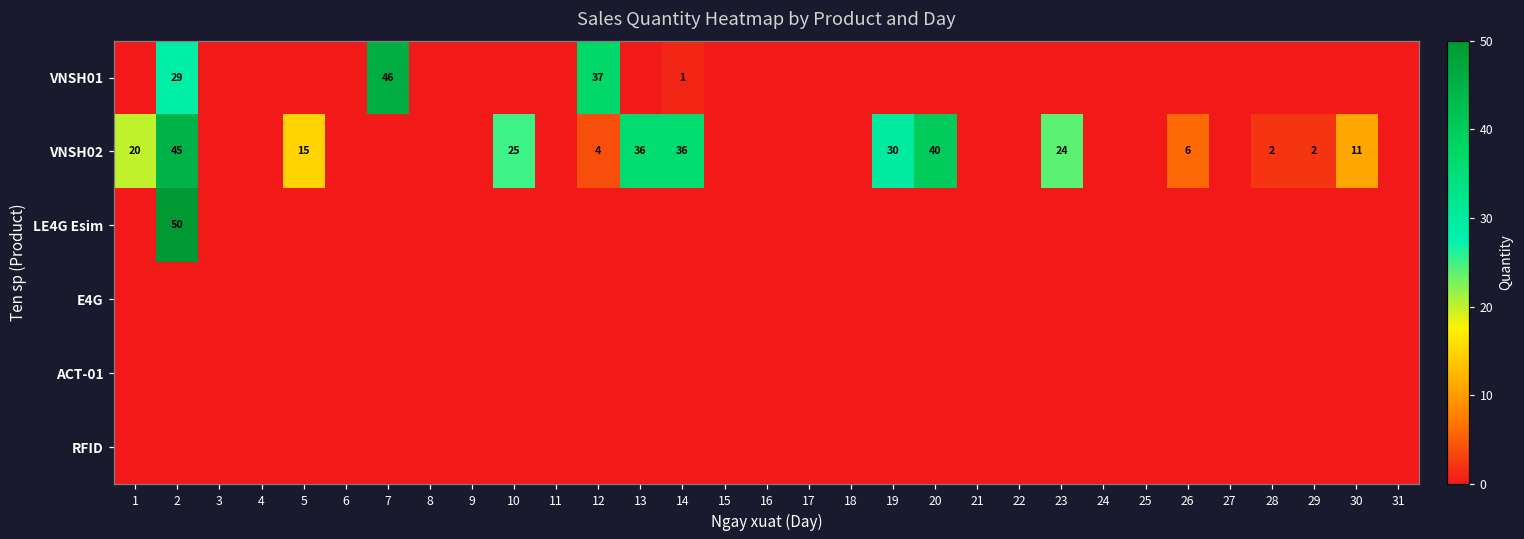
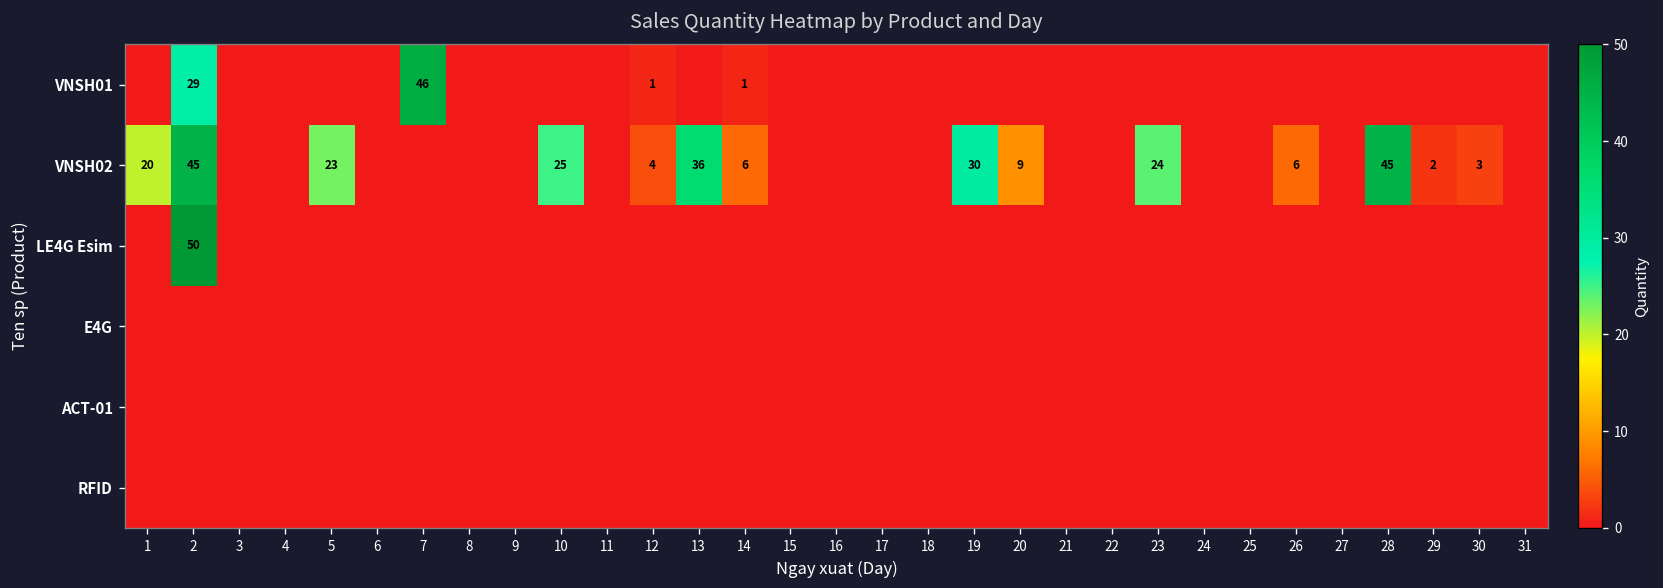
VNSH01, 12: 37 -> 1
VNSH02, 5: 15 -> 23
VNSH02, 14: 36 -> 6
VNSH02, 20: 40 -> 9
VNSH02, 28: 2 -> 45
VNSH02, 30: 11 -> 3
